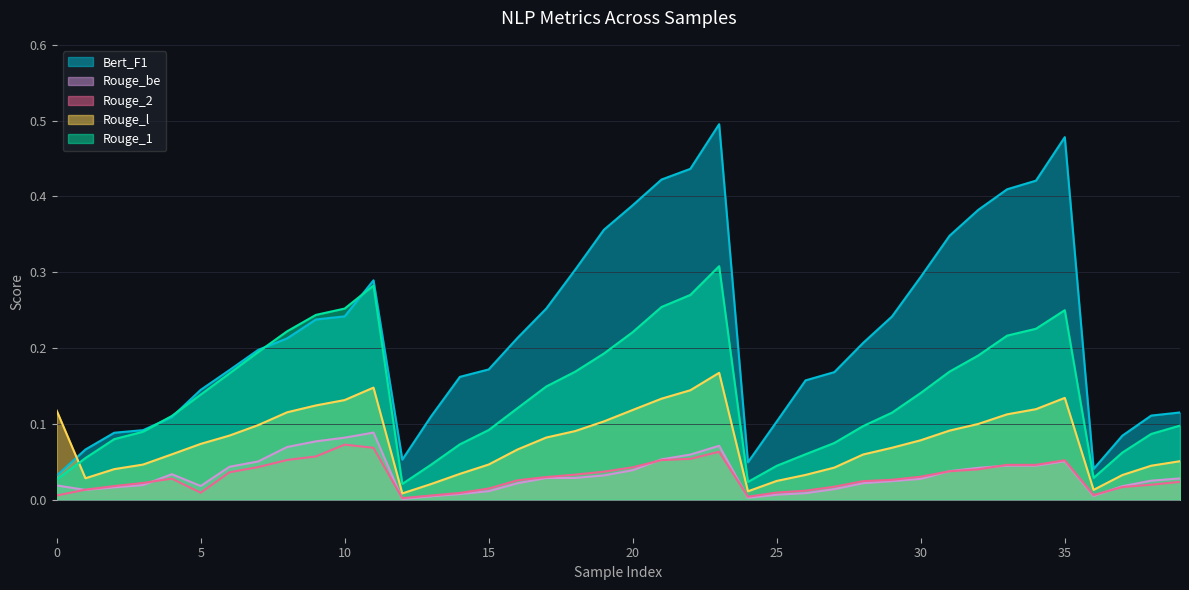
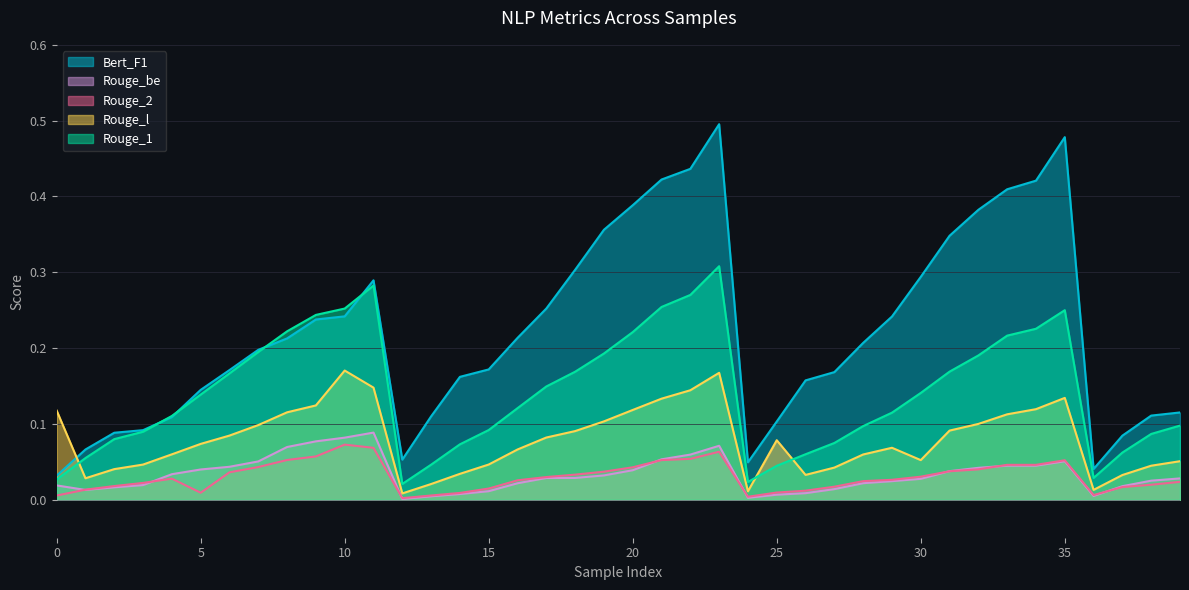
Rouge_be, 5: 0.02 -> 0.04
Rouge_l, 10: 0.13 -> 0.17
Rouge_l, 25: 0.02 -> 0.08
Rouge_l, 30: 0.08 -> 0.05
